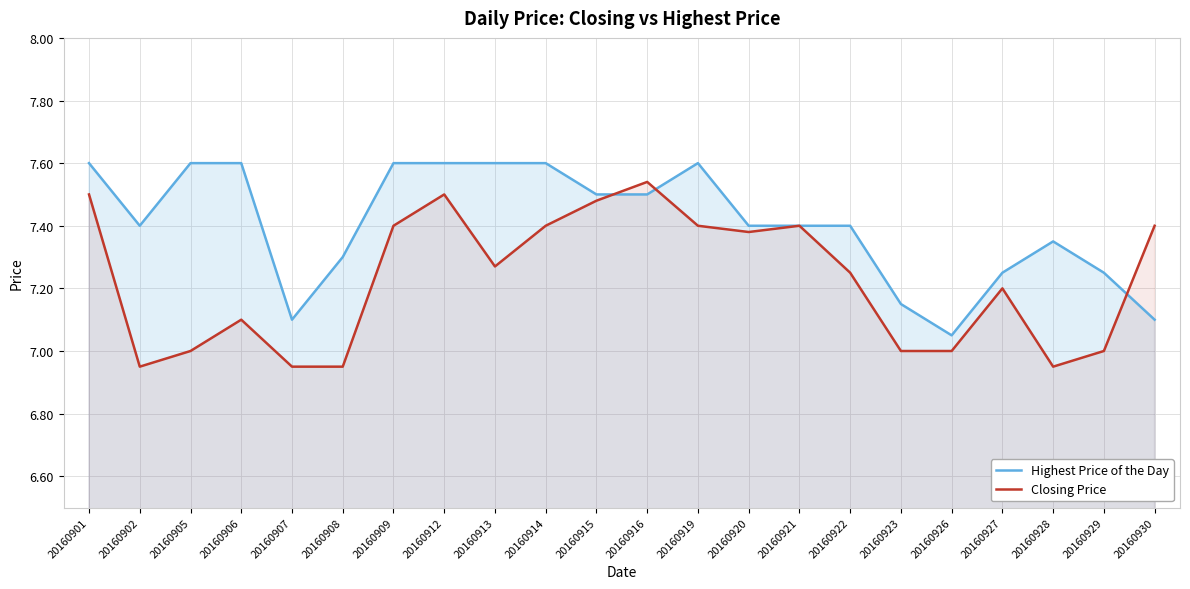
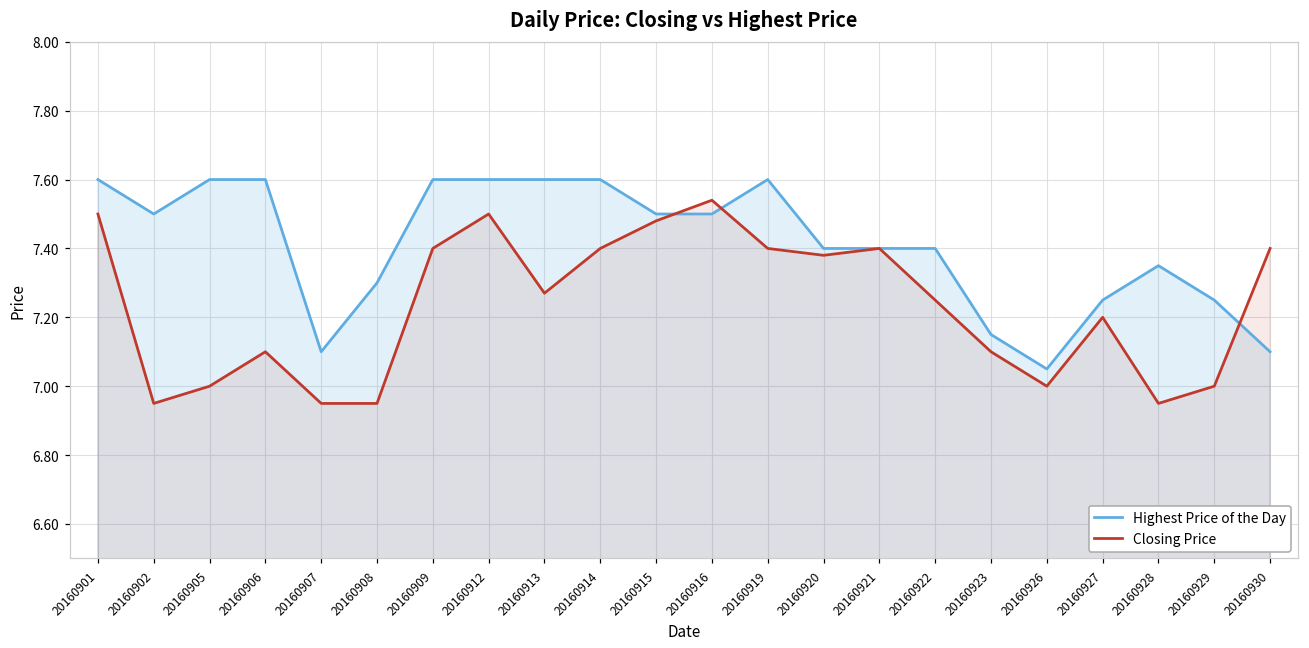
Highest Price of the Day, 20160902: 7.4 -> 7.5
Closing Price, 20160923: 7.0 -> 7.1
